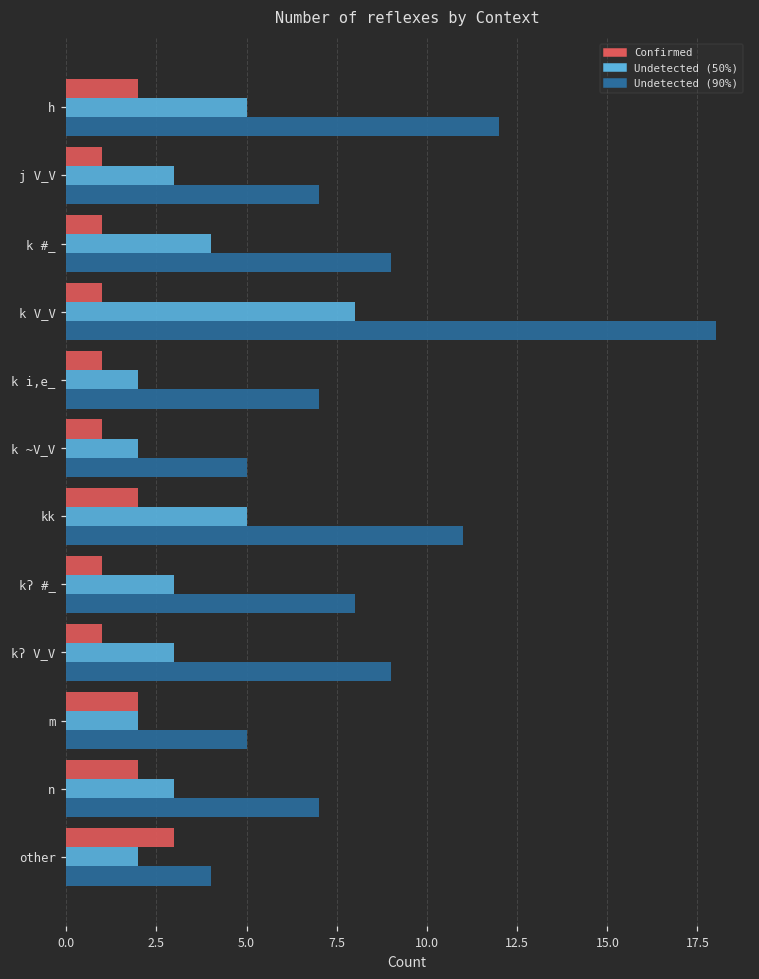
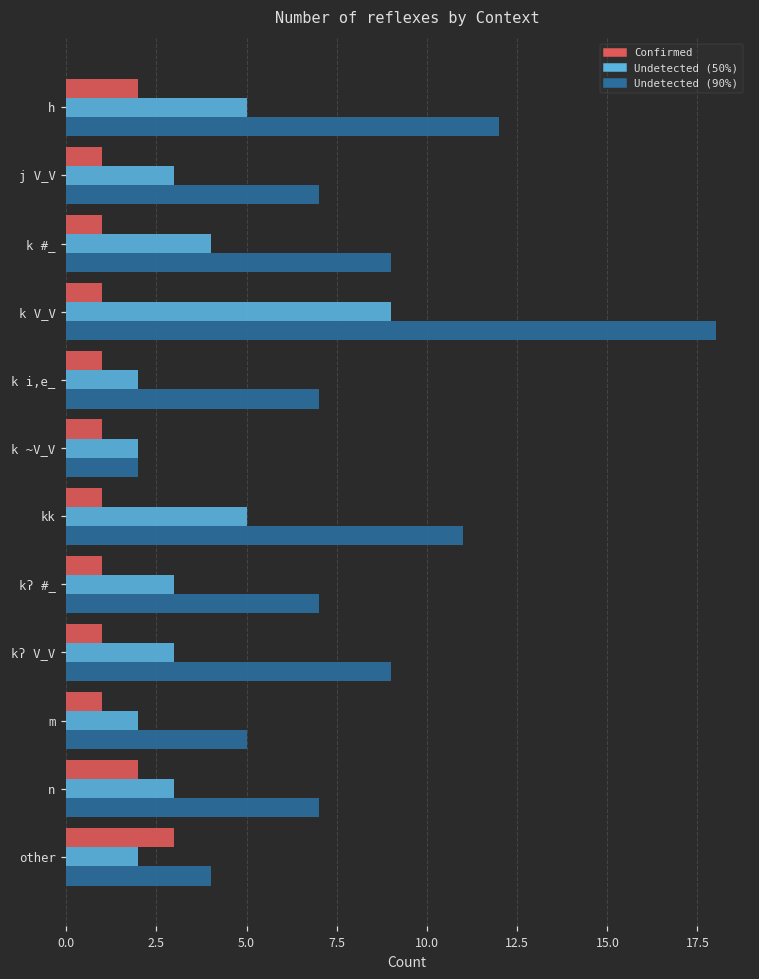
Undetected (50%), k V_V: 8 -> 9
Undetected (90%), k ~V_V: 5 -> 2
Confirmed, kk: 2 -> 1
Undetected (90%), kʔ #_: 8 -> 7
Confirmed, m: 2 -> 1
